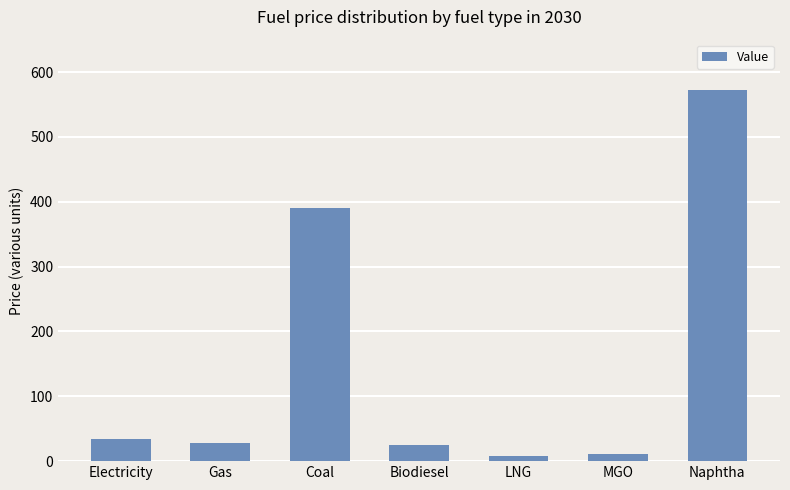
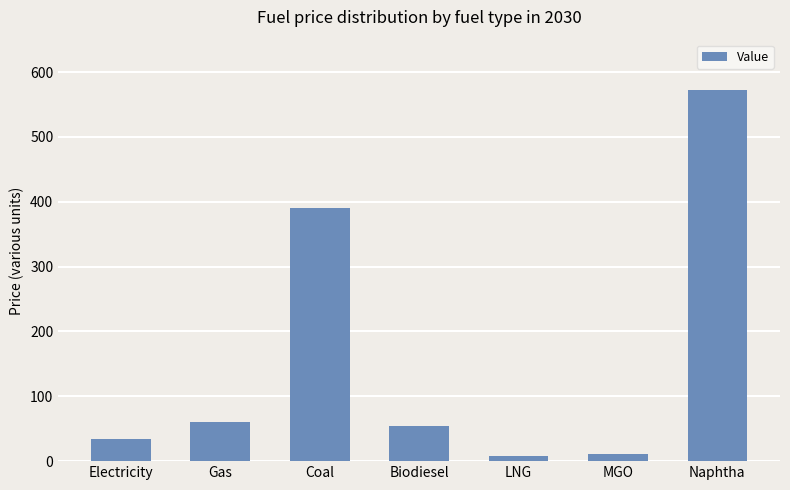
Gas: 30 -> 60
Biodiesel: 20 -> 50
